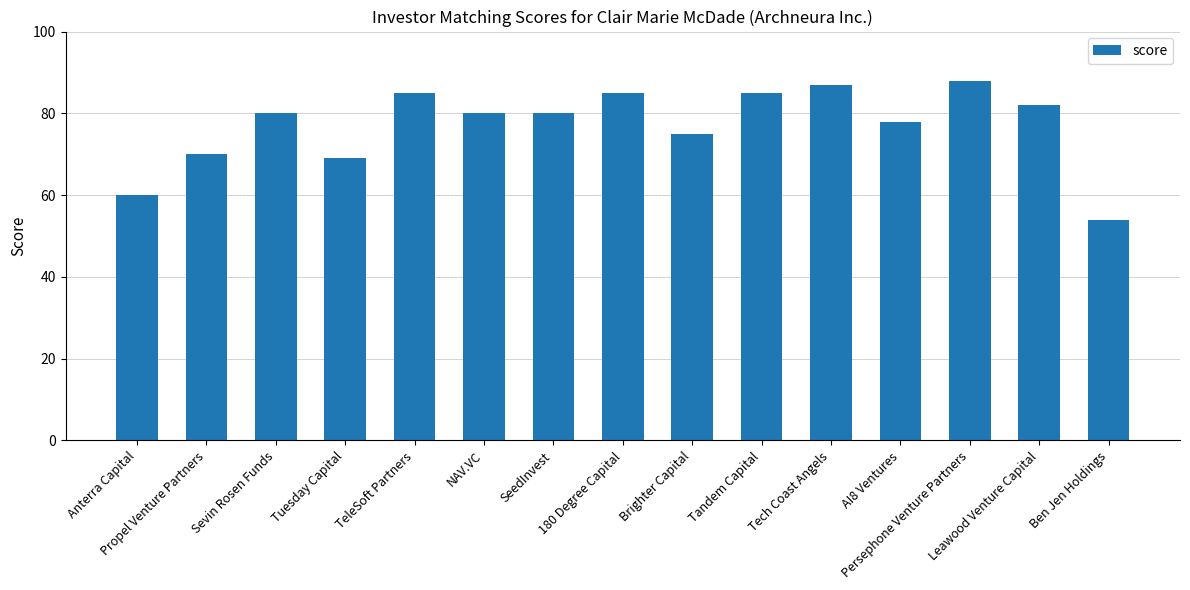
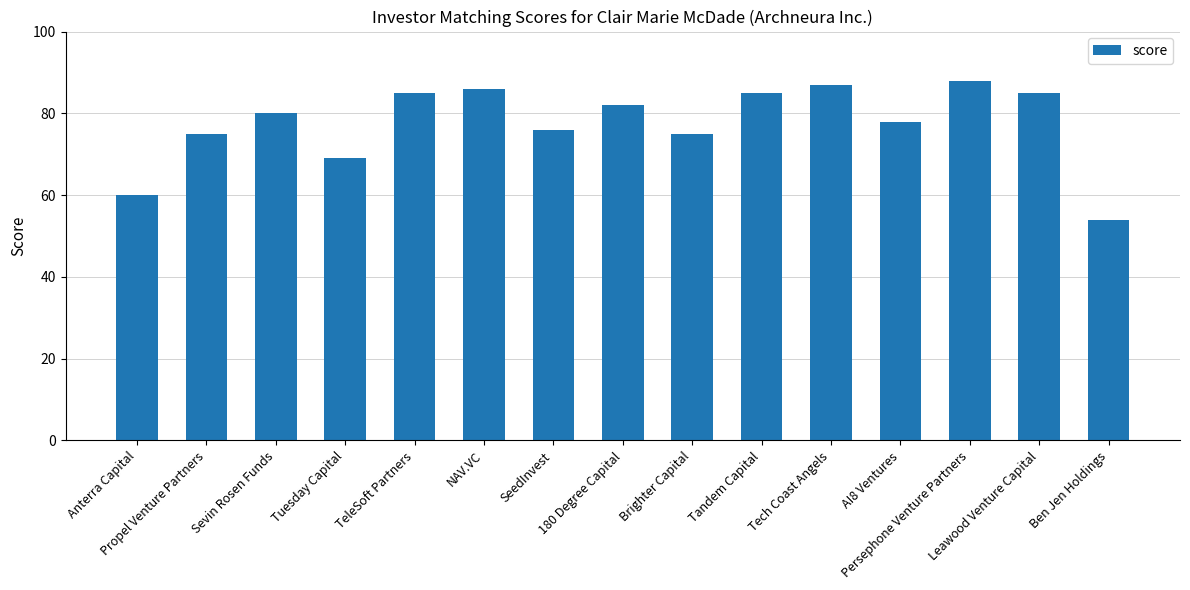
Propel Venture Partners: 70 -> 75
NAV.VC: 80 -> 86
SeedInvest: 80 -> 76
180 Degree Capital: 85 -> 82
Leawood Venture Capital: 82 -> 85
